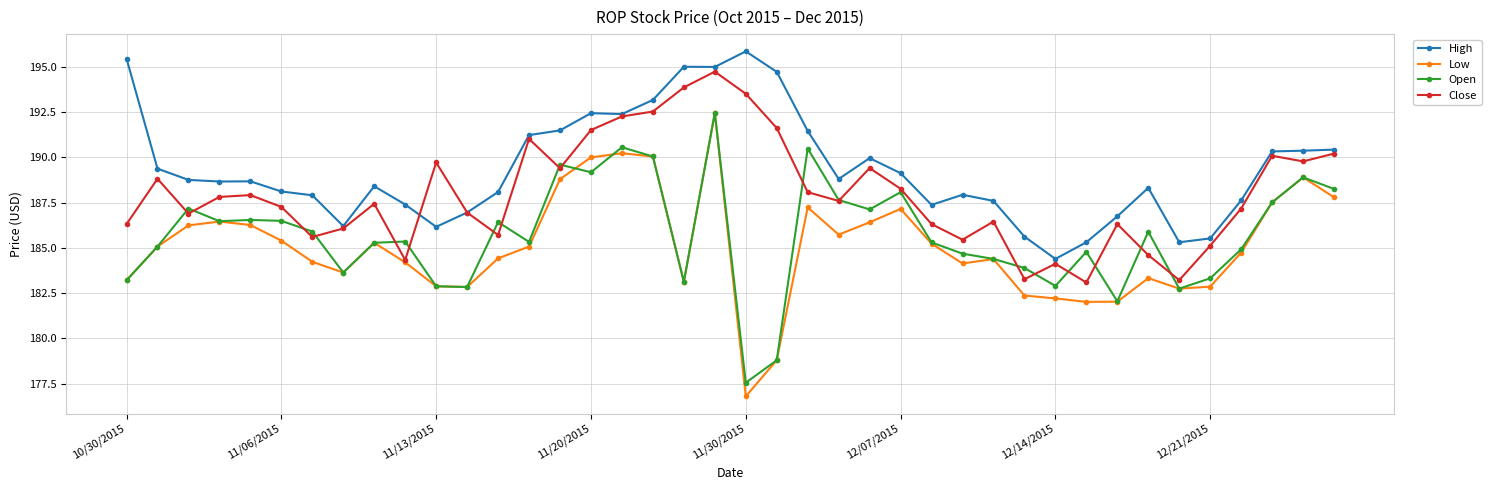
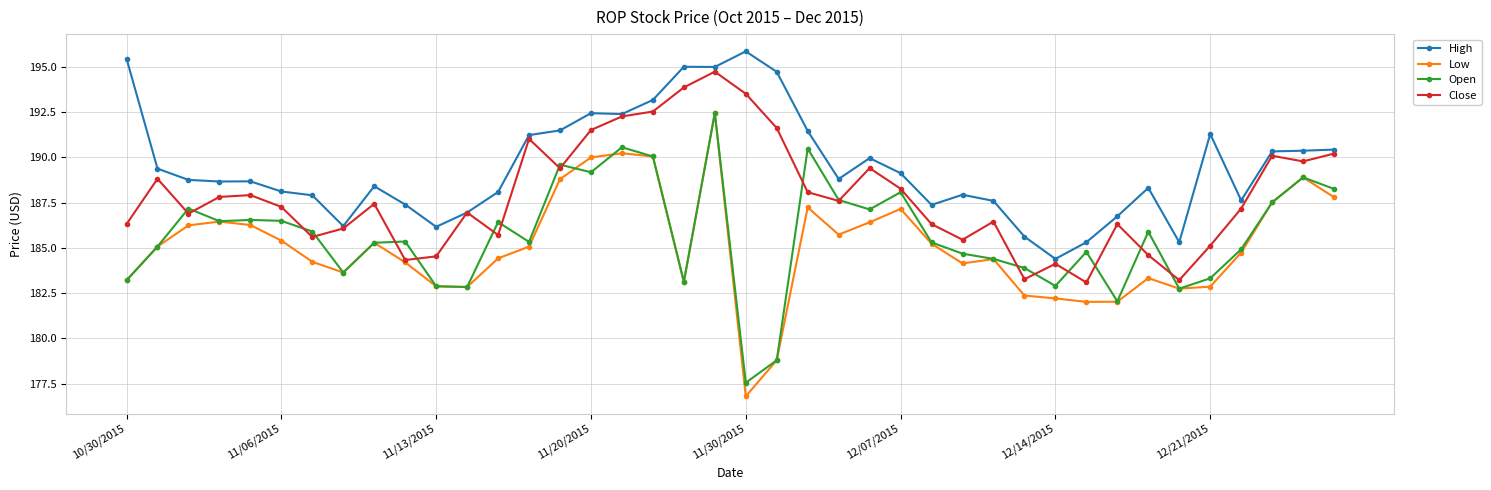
Close, 11/13/2015: 189.7 -> 184.5
High, 12/21/2015: 185.5 -> 191.3
